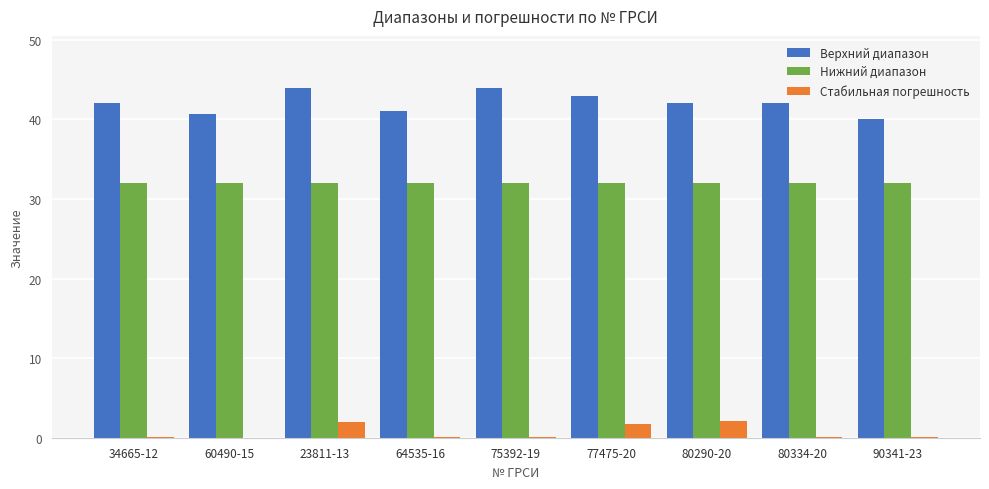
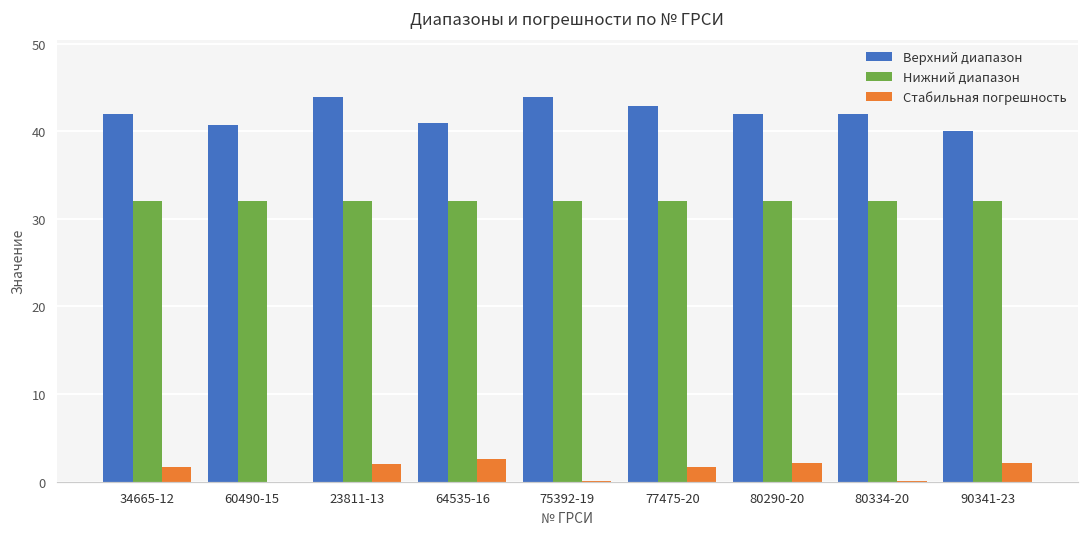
Стабильная погрешность, 34665-12: 0 -> 2
Стабильная погрешность, 64535-16: 0 -> 3
Стабильная погрешность, 90341-23: 0 -> 2
